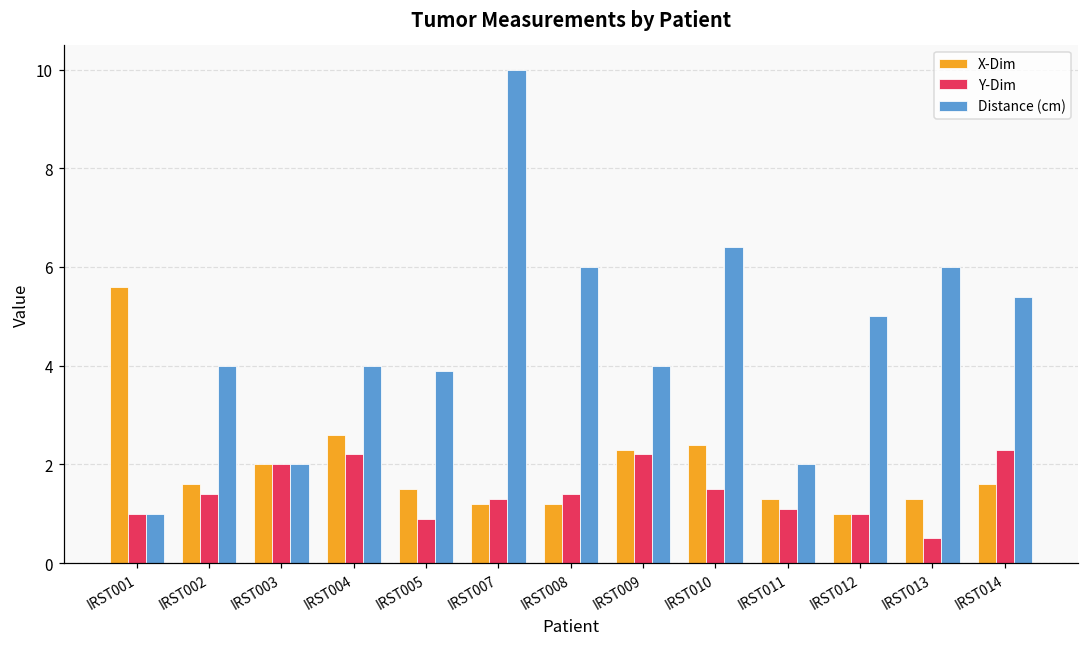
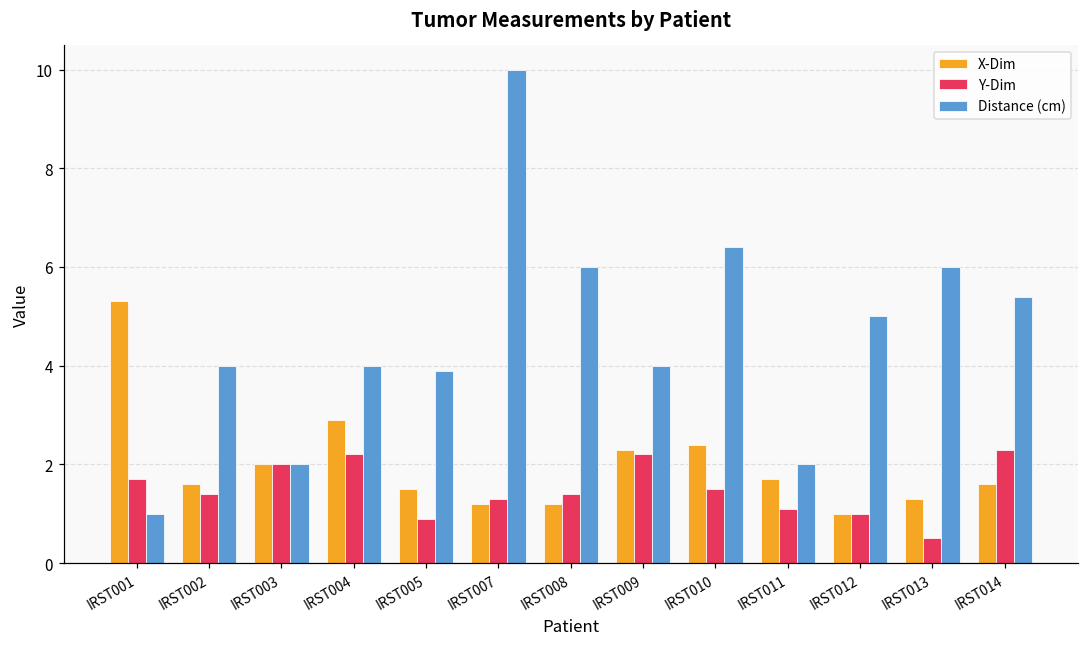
X-Dim, IRST001: 5.6 -> 5.3
Y-Dim, IRST001: 1.0 -> 1.7
X-Dim, IRST004: 2.6 -> 2.9
X-Dim, IRST011: 1.3 -> 1.7
